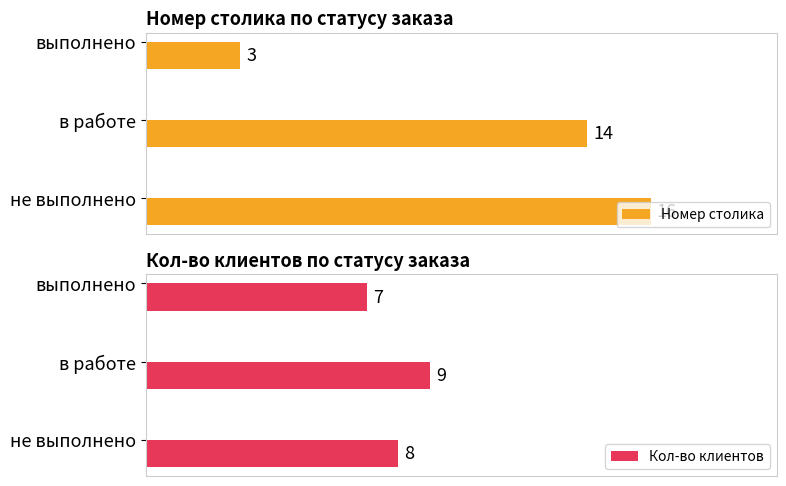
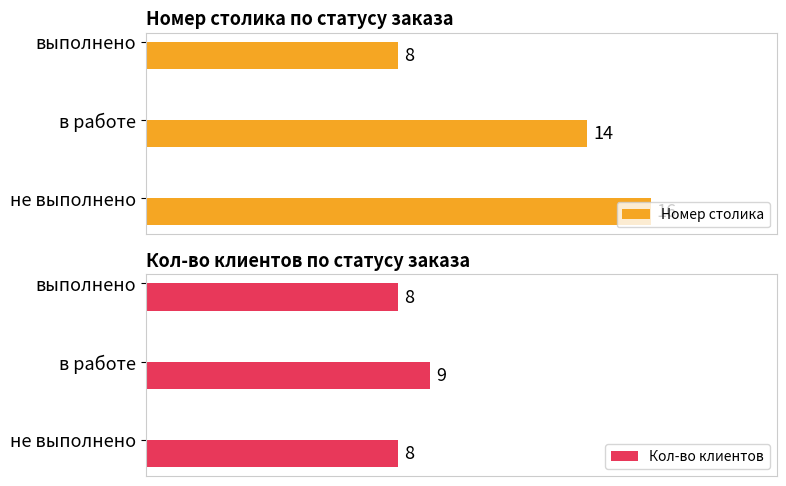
Номер столика по статусу заказа, выполнено: 3 -> 8
Кол-во клиентов по статусу заказа, выполнено: 7 -> 8
